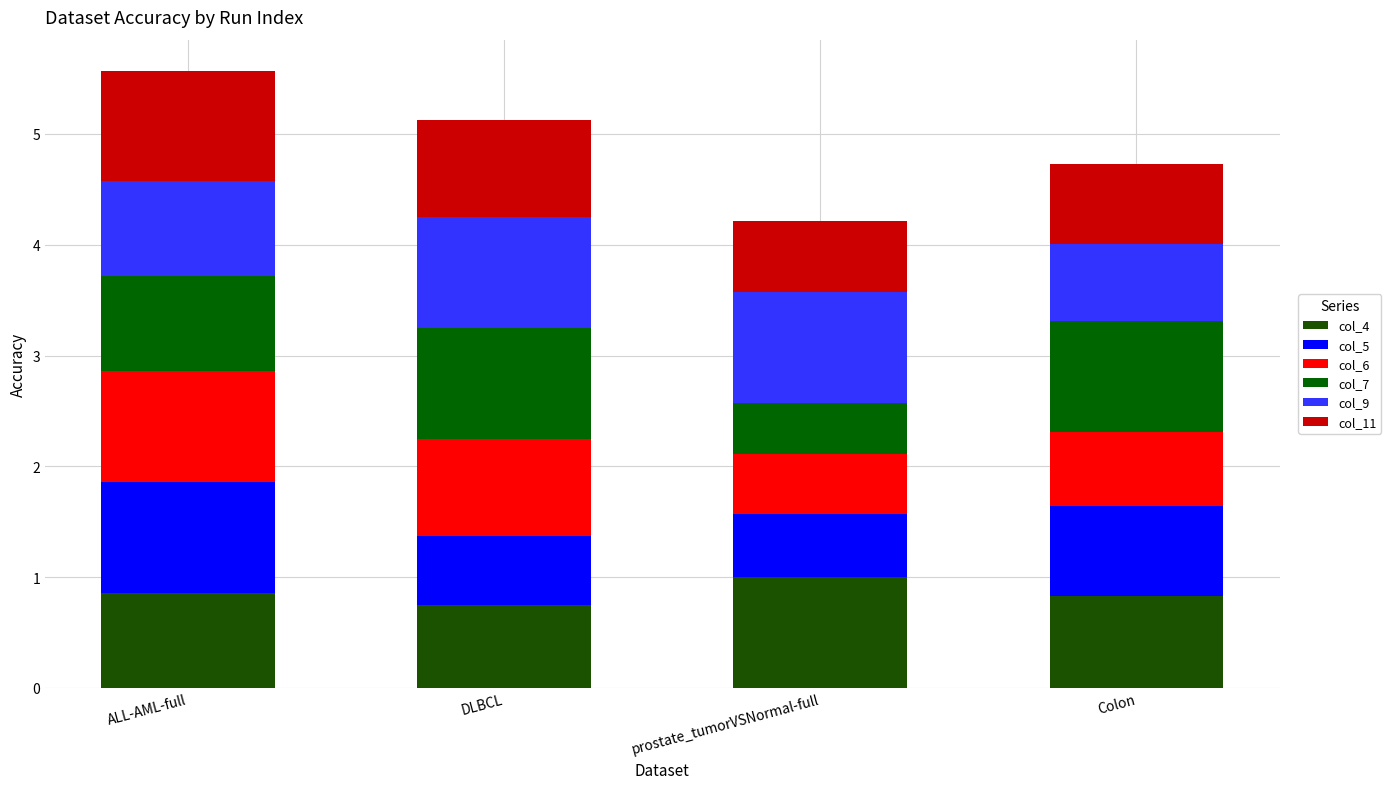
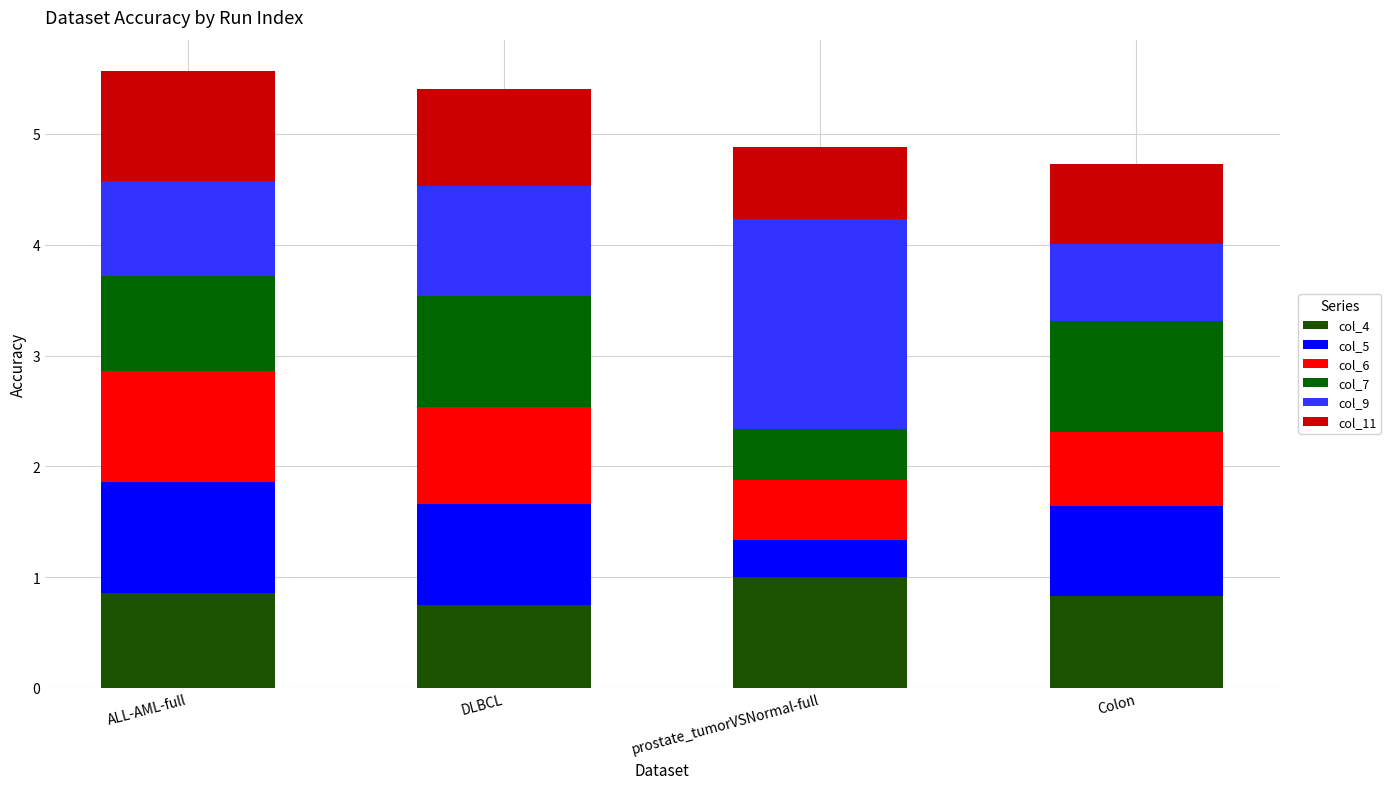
col_5, DLBCL: 0.63 -> 0.91
col_5, prostate_tumorVSNormal-full: 0.57 -> 0.33
col_9, prostate_tumorVSNormal-full: 1.0 -> 1.9
